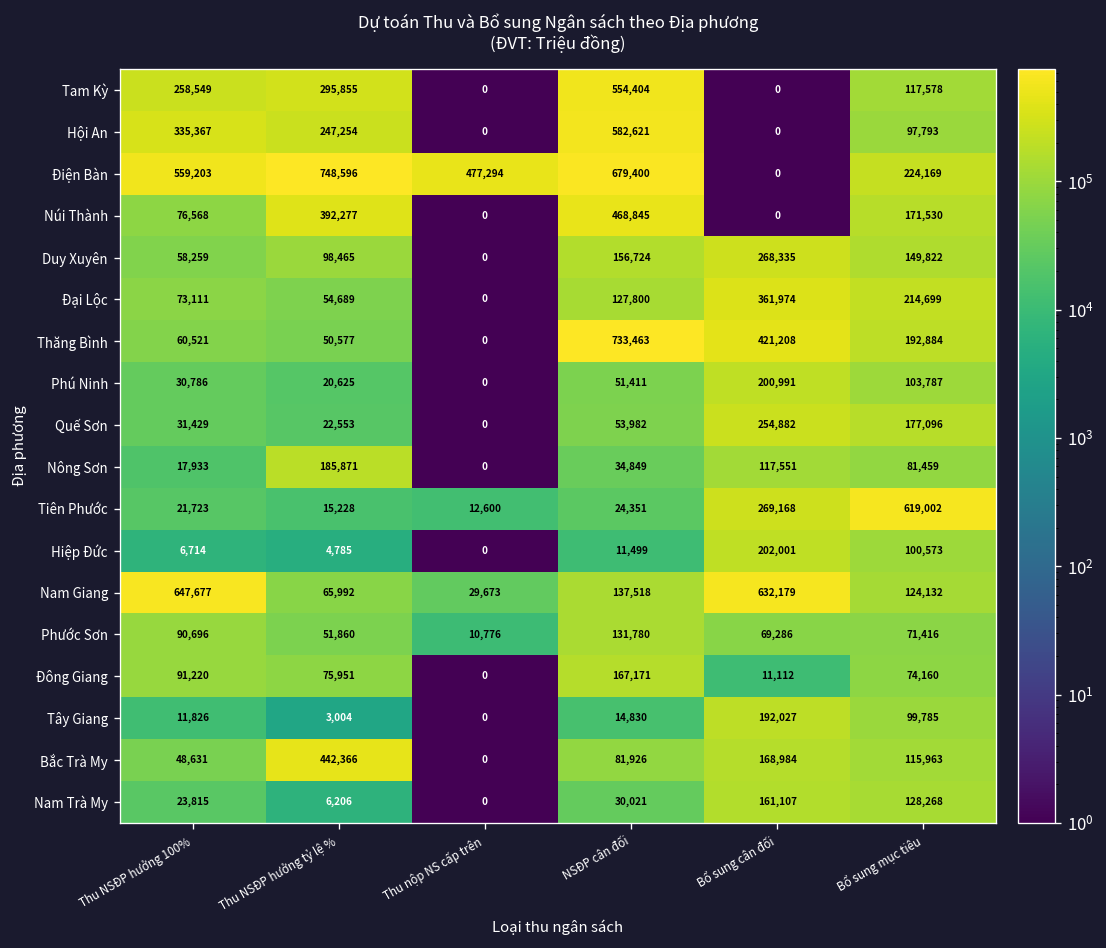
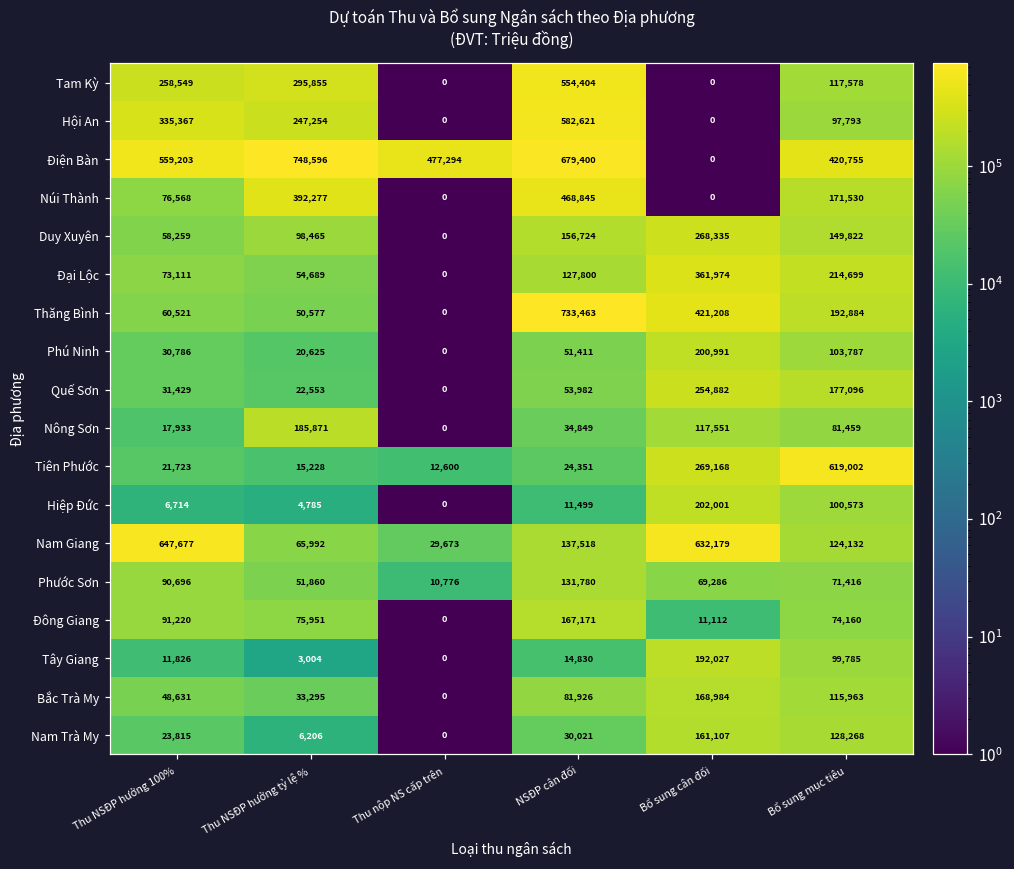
Điện Bàn, Bổ sung mục tiêu: 224,169 -> 420,755
Bắc Trà My, Thu NSĐP hưởng tỷ lệ %: 442,366 -> 33,295
